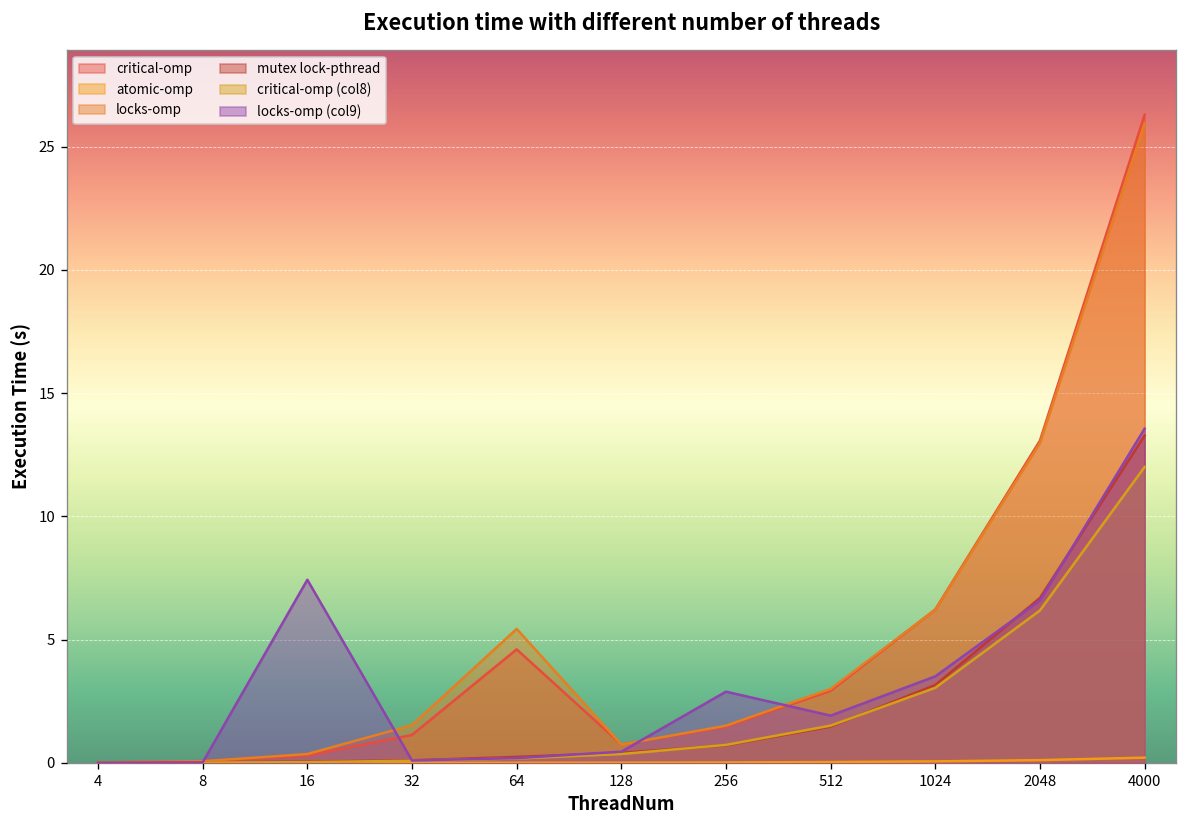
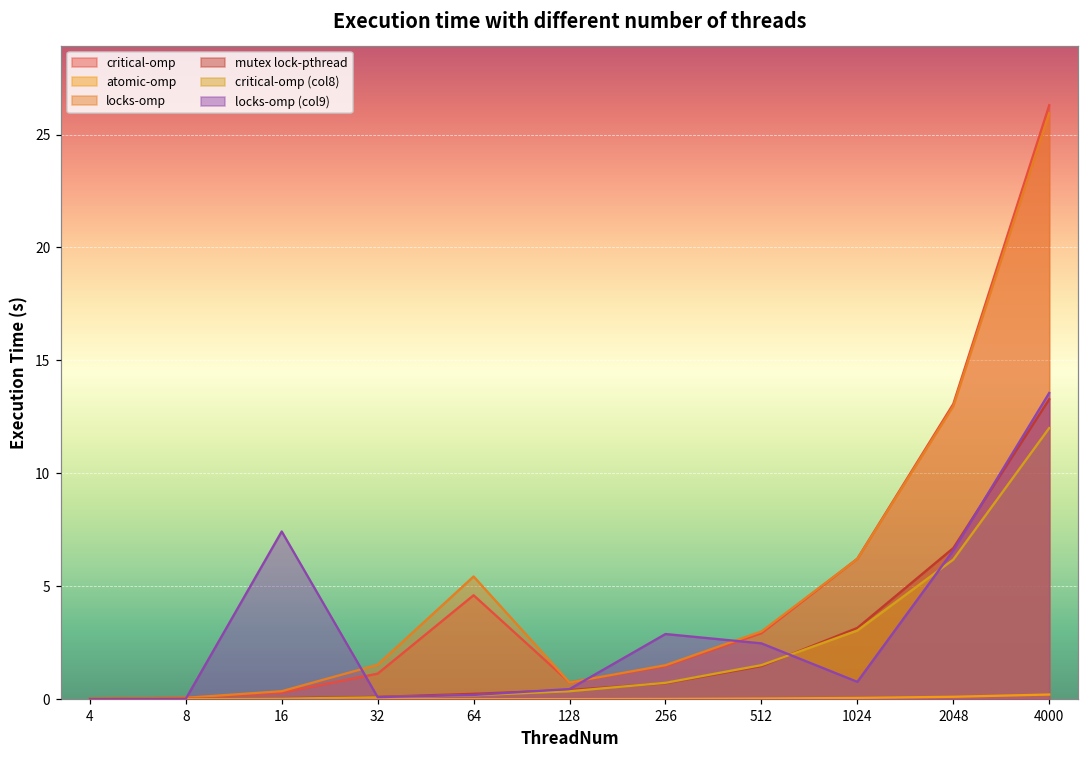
locks-omp (col9), 512: 1.9 -> 2.5
locks-omp (col9), 1024: 3.5 -> 0.8
